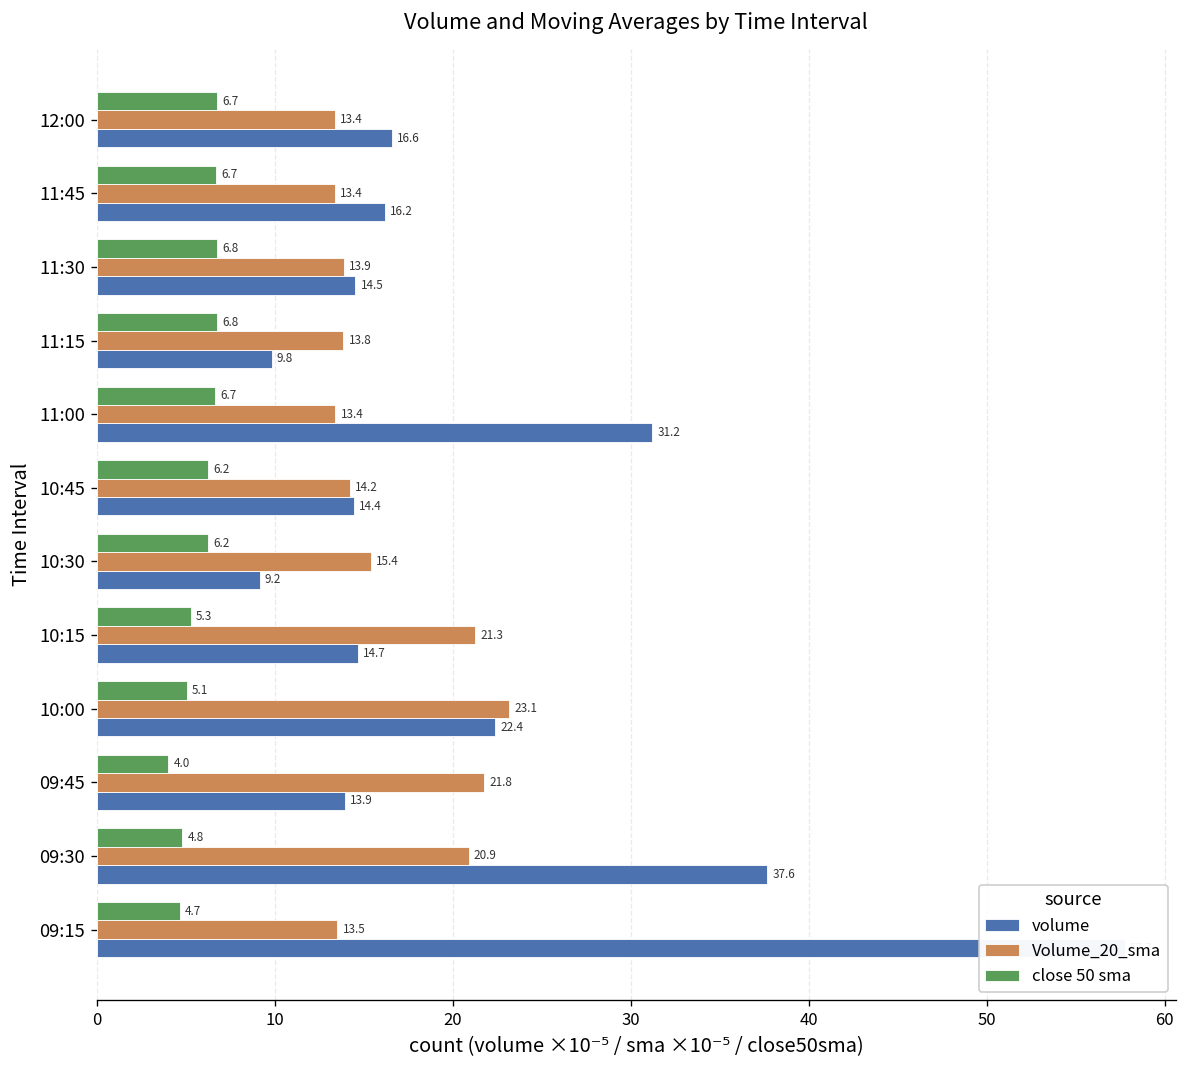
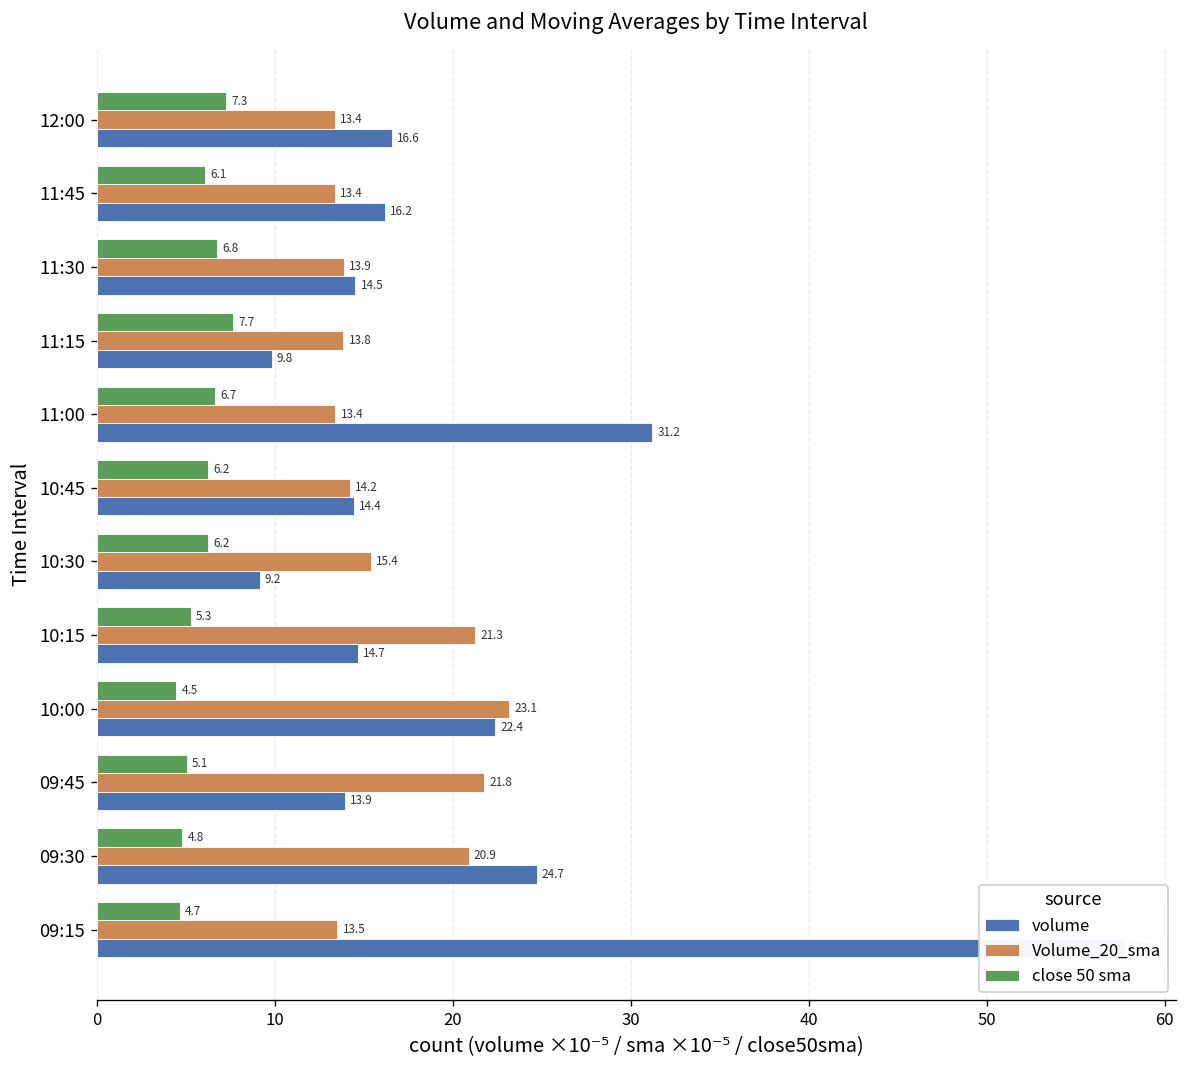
close 50 sma, 12:00: 6.7 -> 7.3
close 50 sma, 11:45: 6.7 -> 6.1
close 50 sma, 11:15: 6.8 -> 7.7
close 50 sma, 10:00: 5.1 -> 4.5
close 50 sma, 09:45: 4.0 -> 5.1
volume, 09:30: 37.6 -> 24.7
